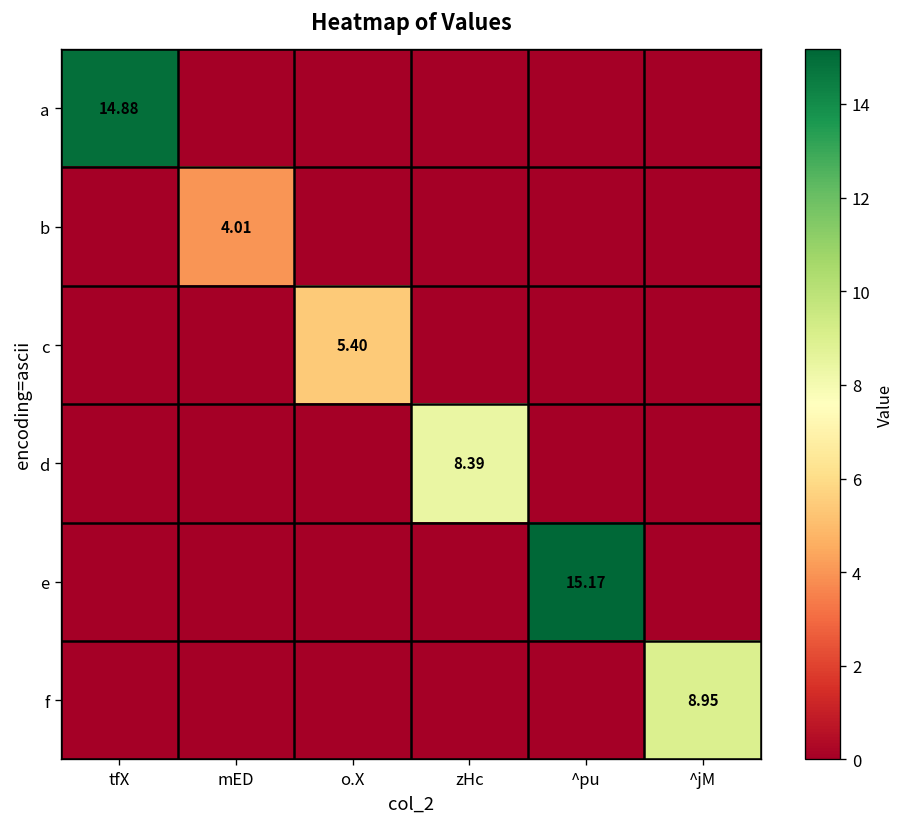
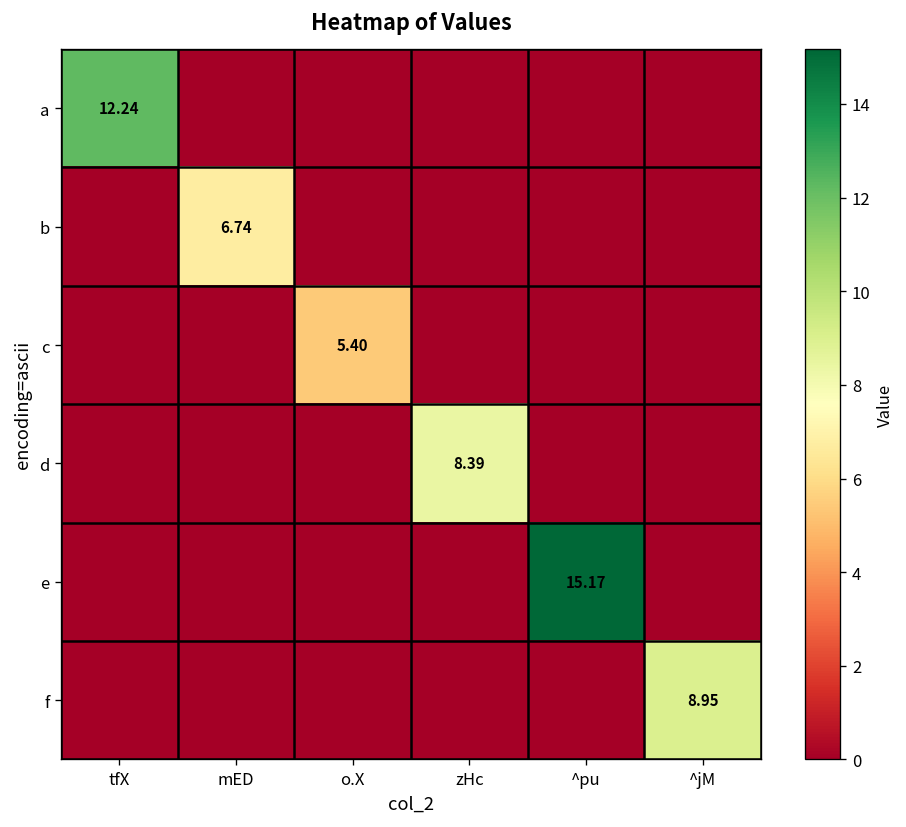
a, tfX: 14.88 -> 12.24
b, mED: 4.01 -> 6.74
